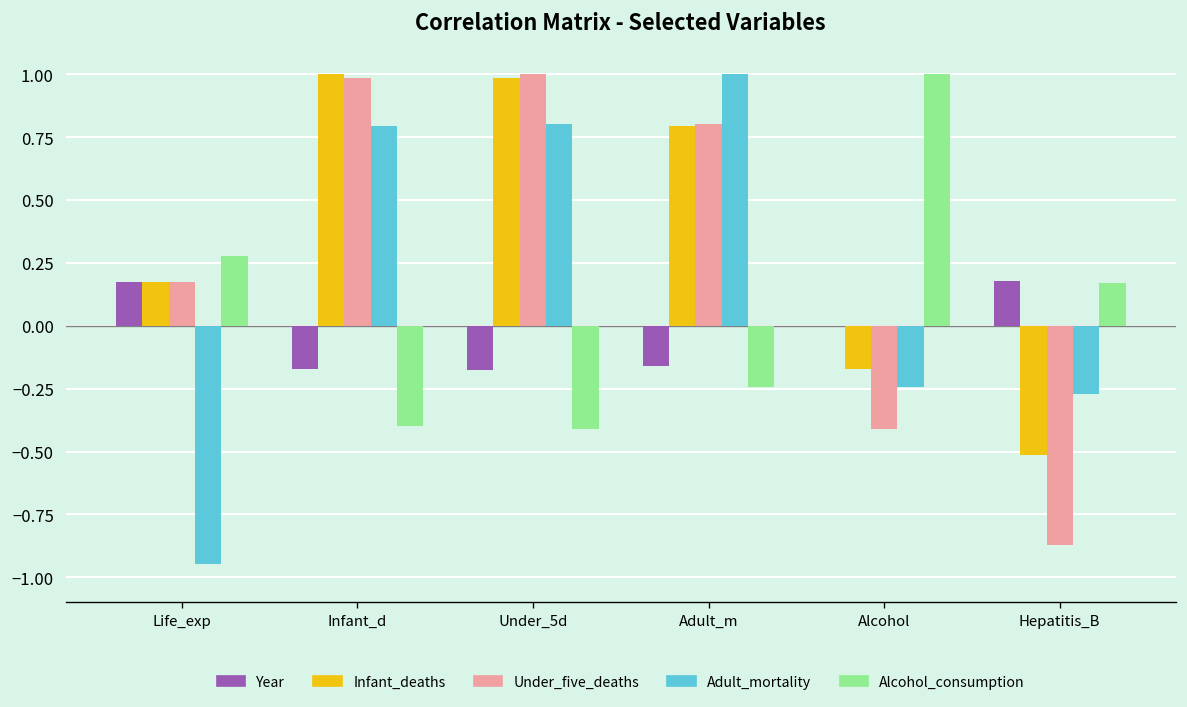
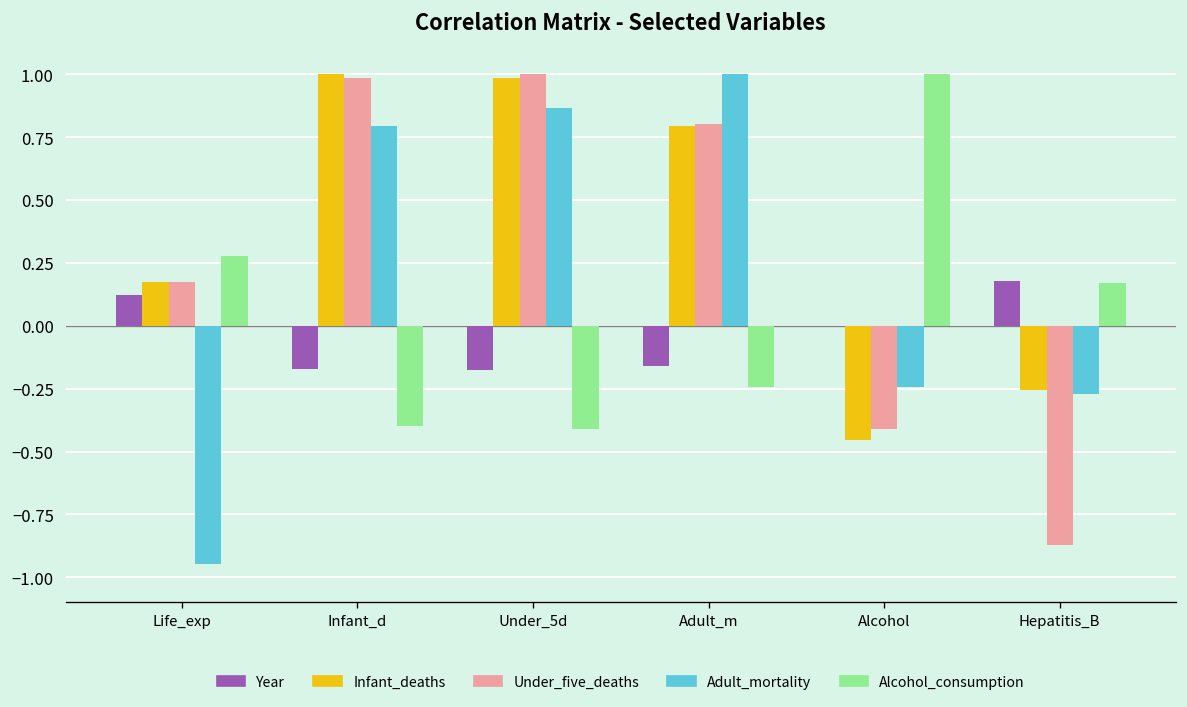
Year, Life_exp: 0.17 -> 0.12
Adult_mortality, Under_5d: 0.80 -> 0.86
Infant_deaths, Alcohol: -0.17 -> -0.45
Infant_deaths, Hepatitis_B: -0.51 -> -0.25
